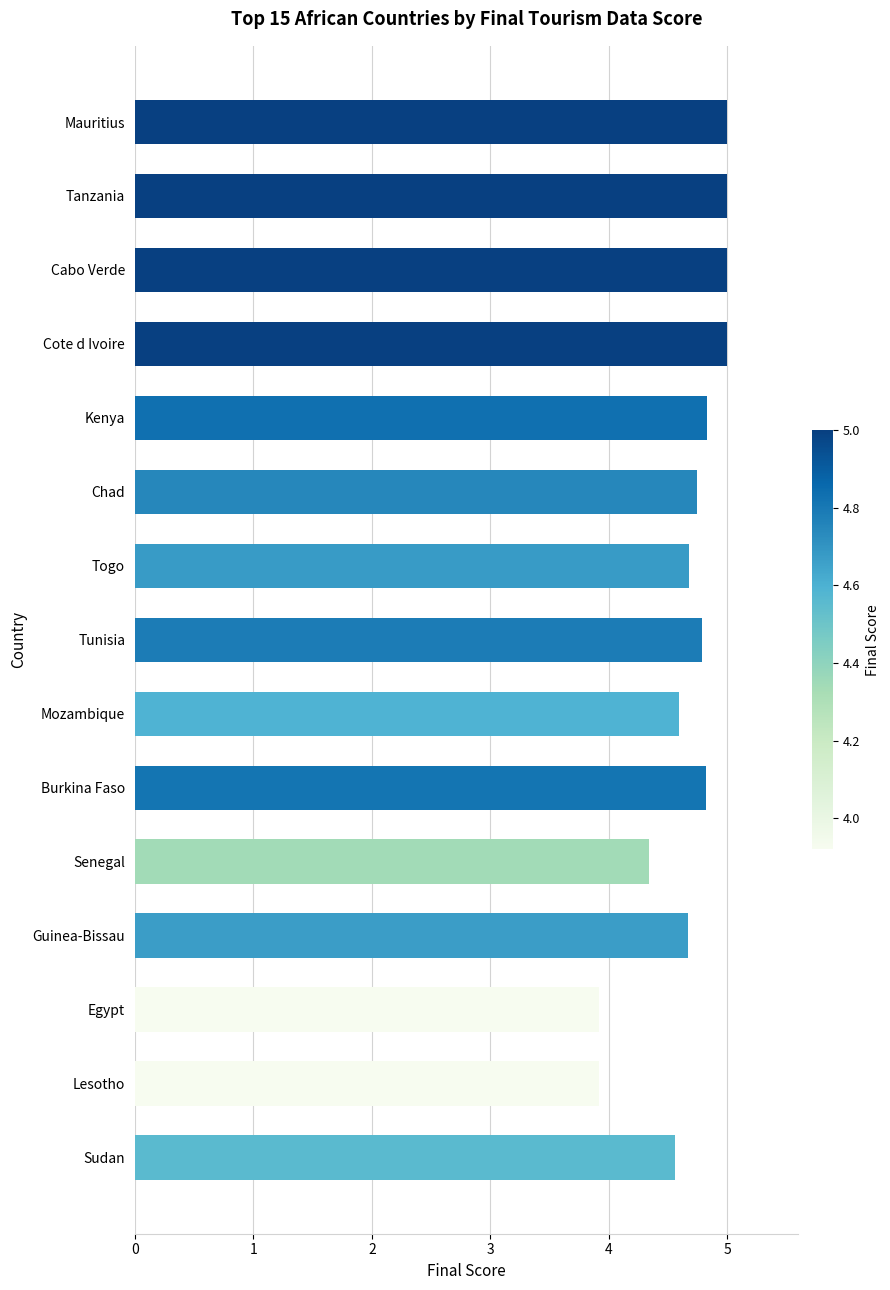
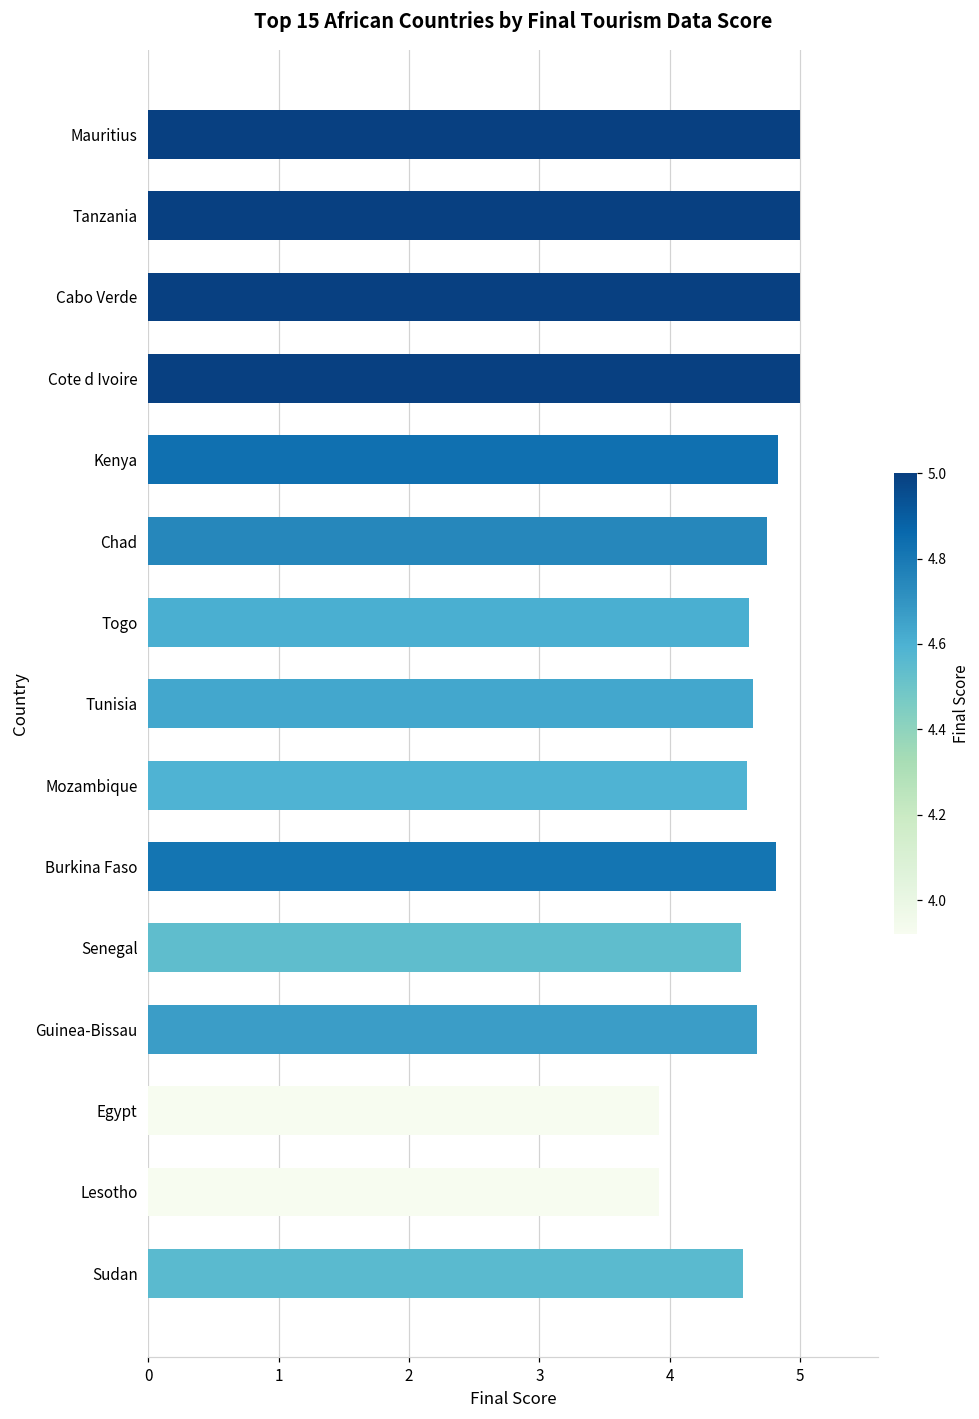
Togo: 4.68 -> 4.61
Tunisia: 4.79 -> 4.64
Senegal: 4.34 -> 4.54
